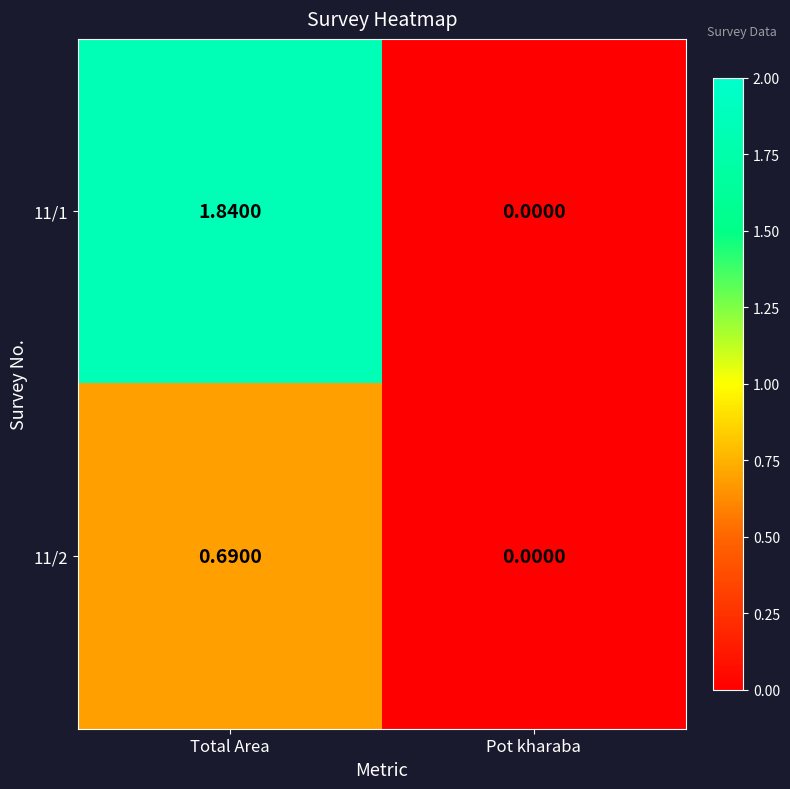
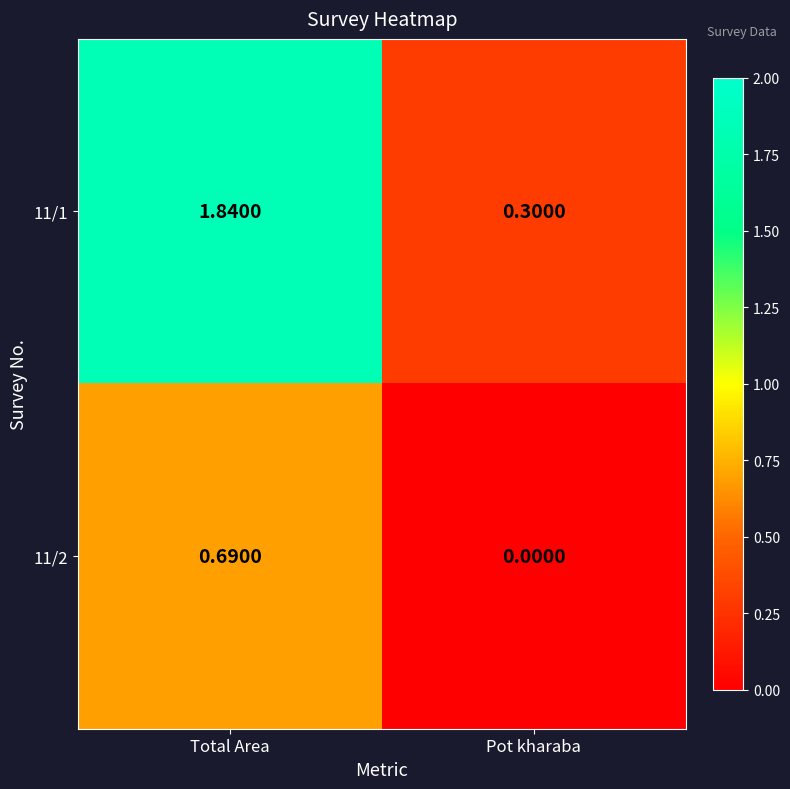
11/1, Pot kharaba: 0.0000 -> 0.3000
